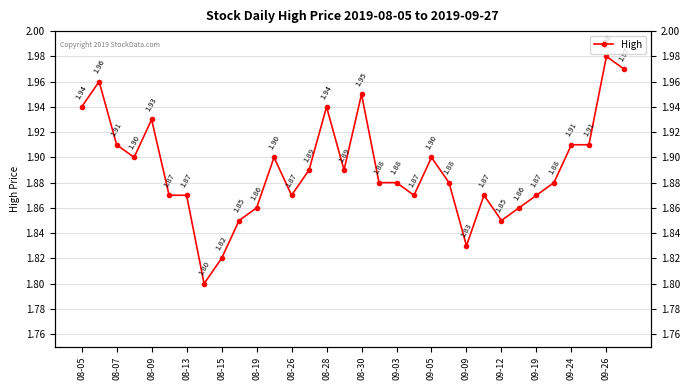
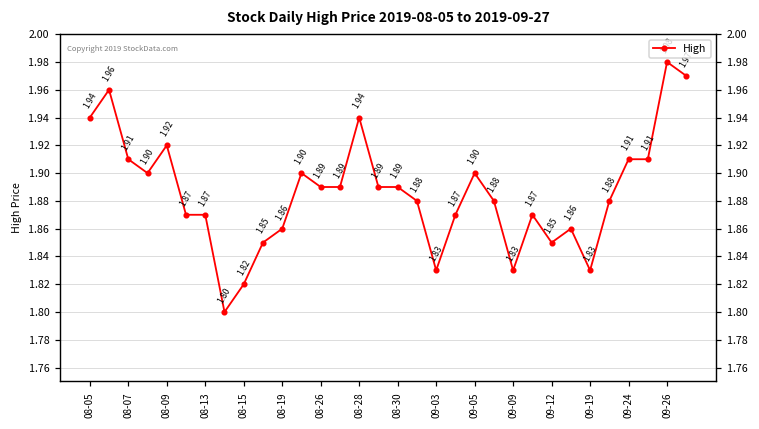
08-09: 1.93 -> 1.92
08-26: 1.87 -> 1.89
08-30: 1.95 -> 1.89
09-03: 1.88 -> 1.83
09-19: 1.87 -> 1.83
